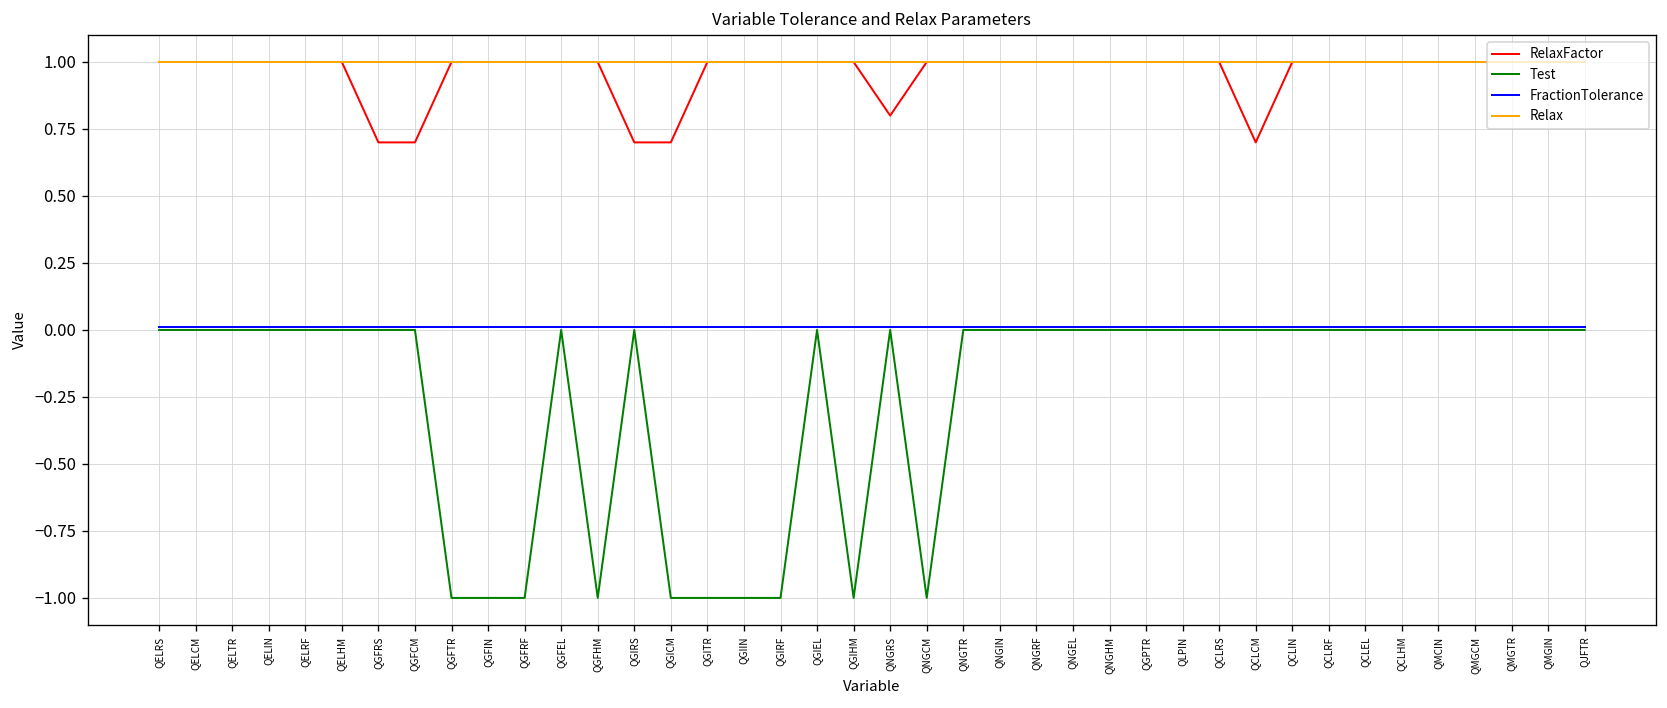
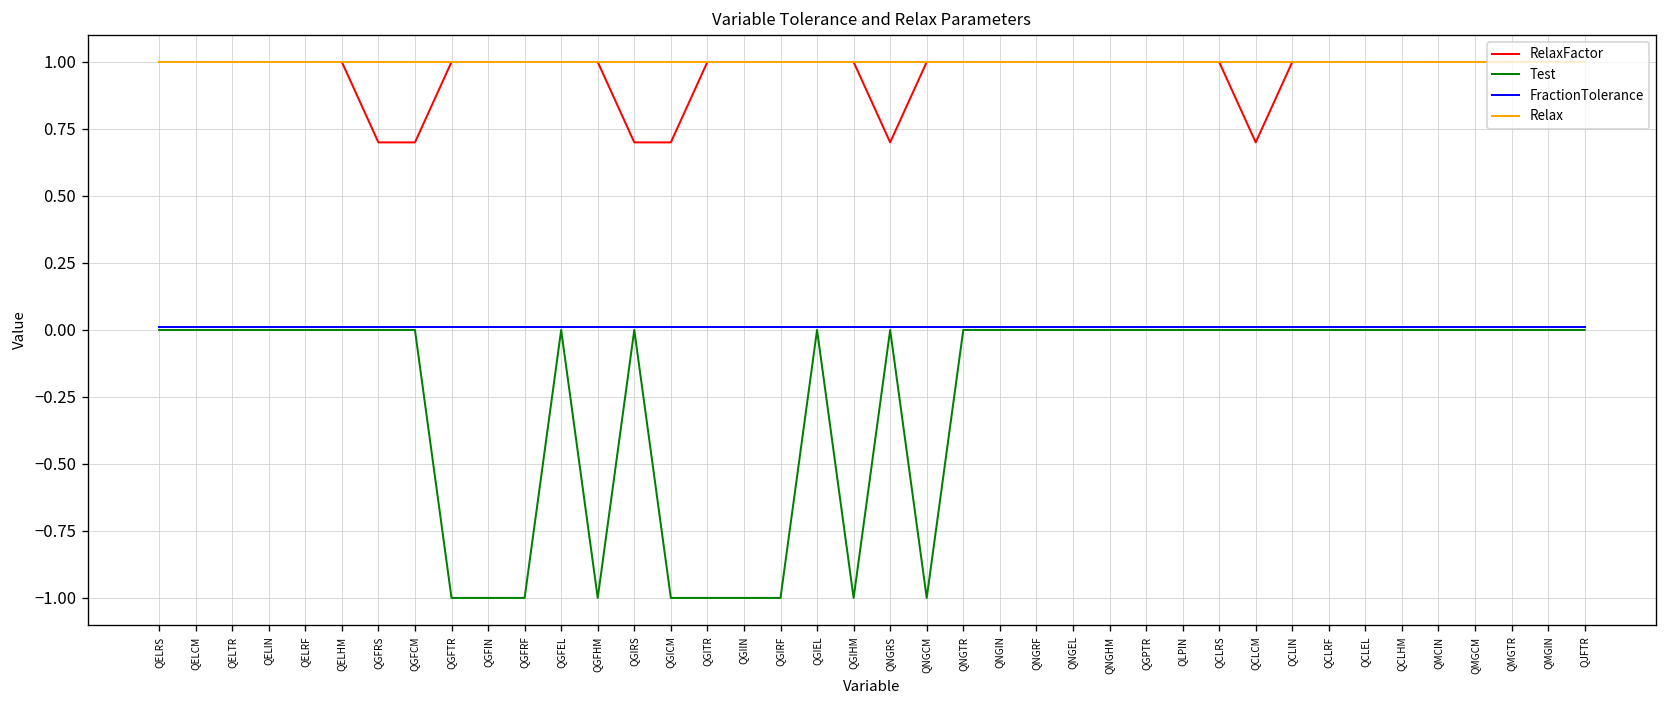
RelaxFactor, QNGRS: 0.8 -> 0.7
